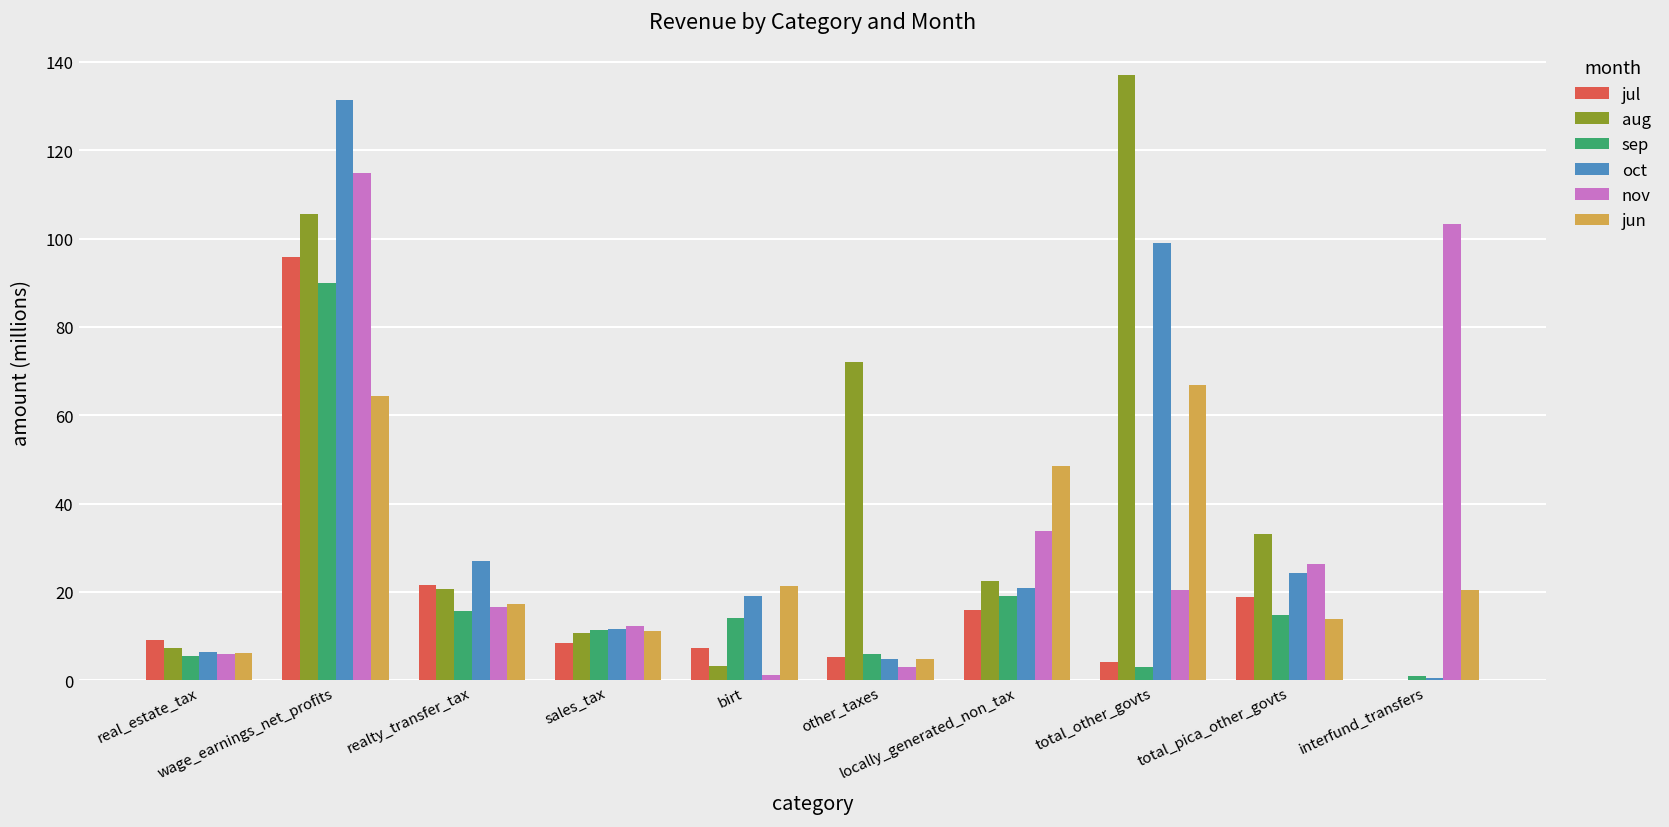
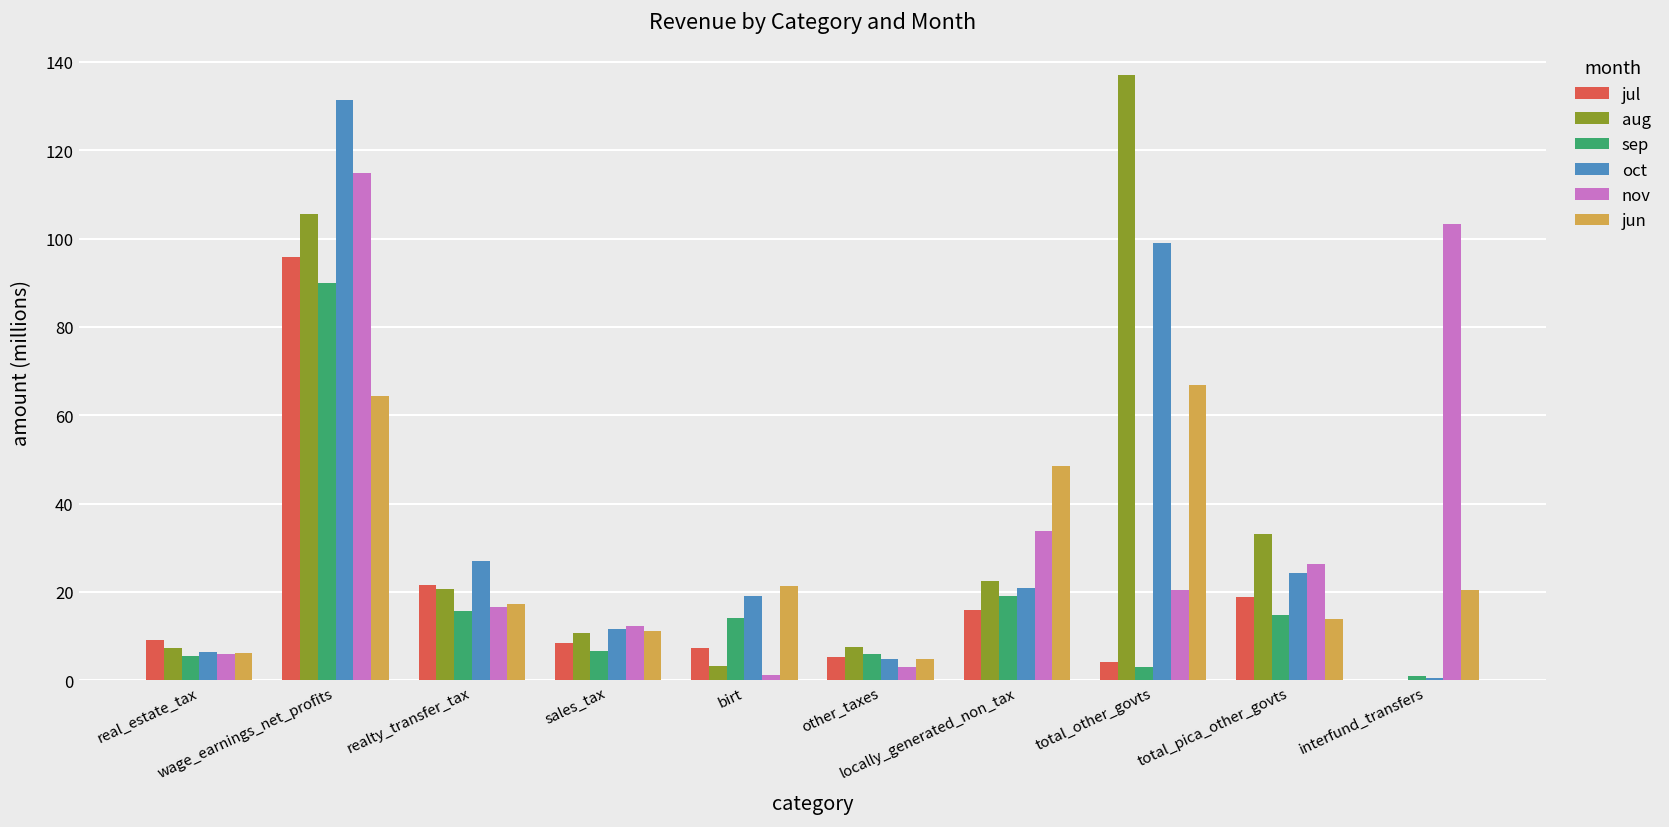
sep, sales_tax: 11 -> 7
aug, other_taxes: 72 -> 8
